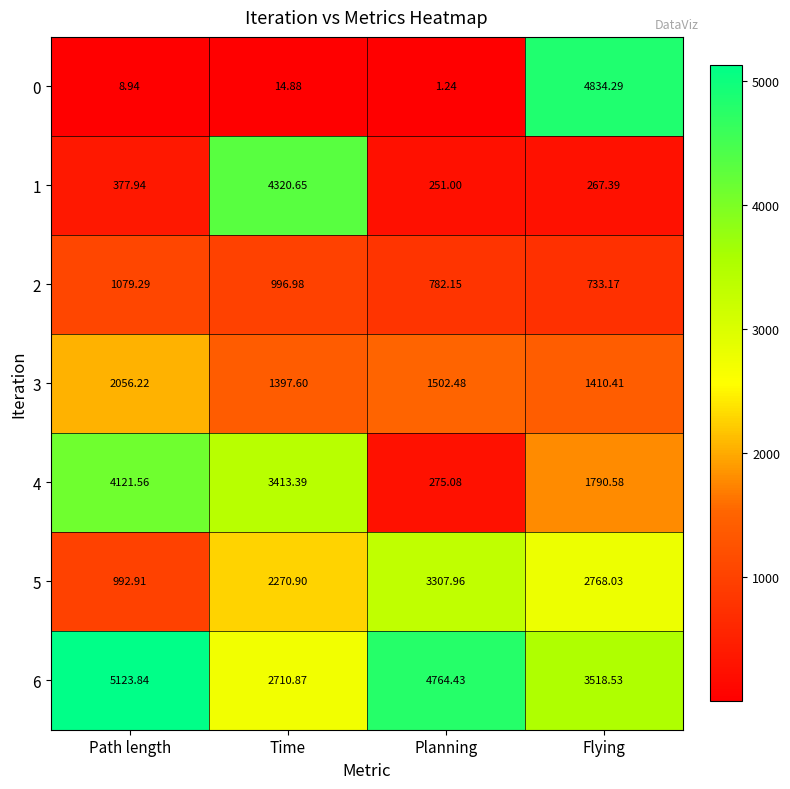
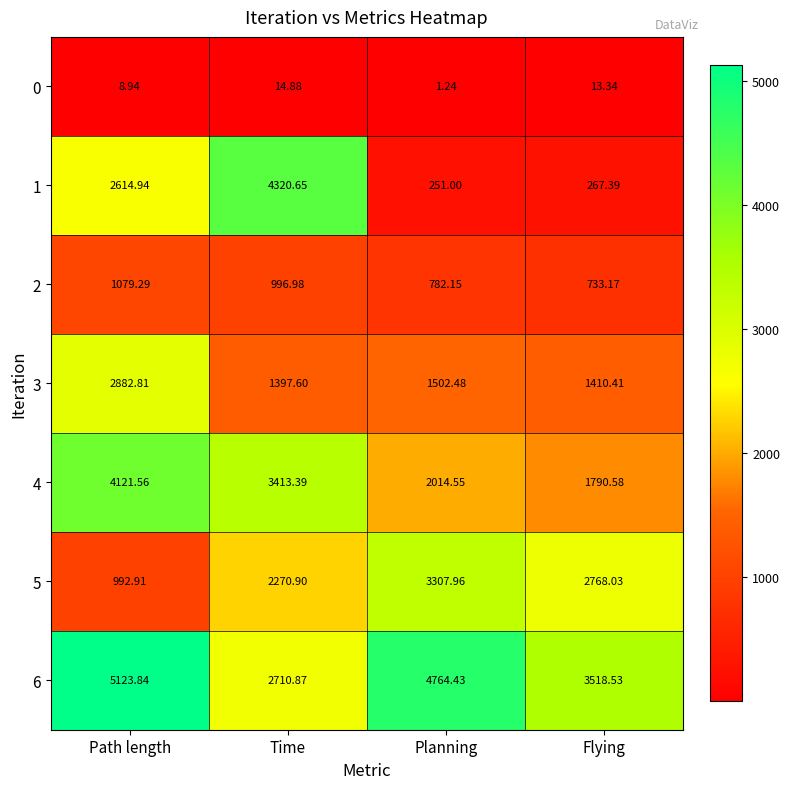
0, Flying: 4834.29 -> 13.34
1, Path length: 377.94 -> 2614.94
3, Path length: 2056.22 -> 2882.81
4, Planning: 275.08 -> 2014.55
